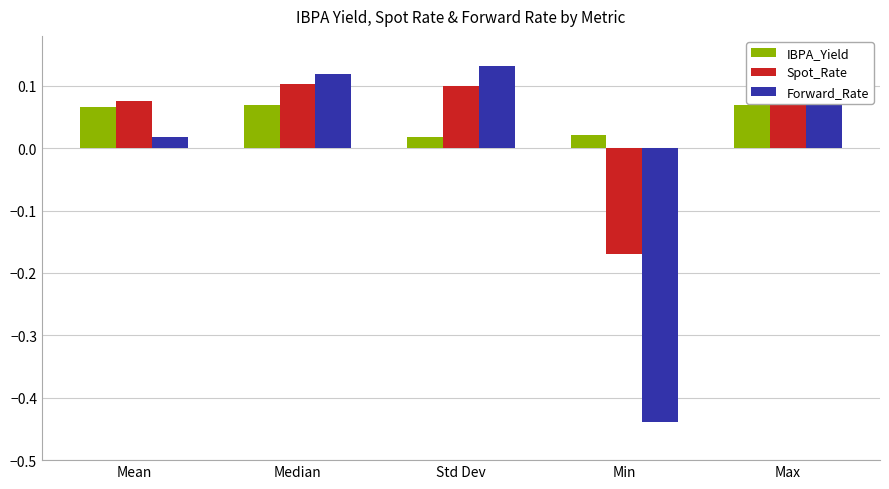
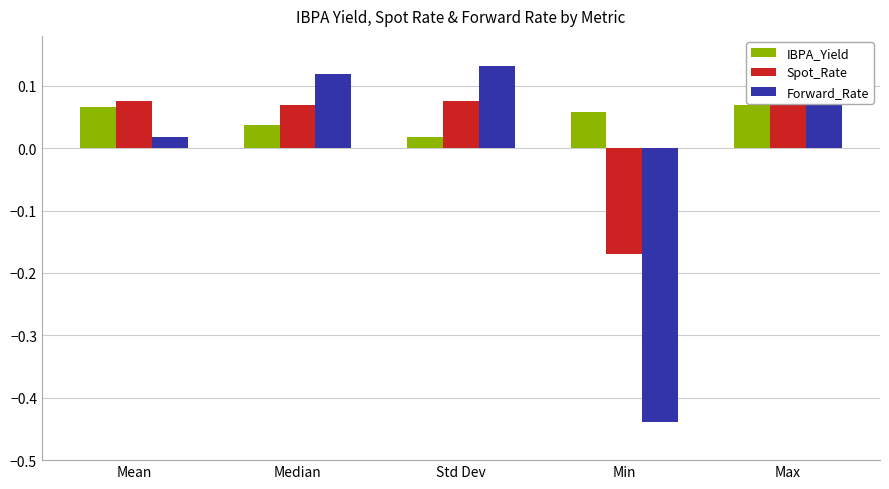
IBPA_Yield, Median: 0.07 -> 0.04
Spot_Rate, Median: 0.10 -> 0.07
Spot_Rate, Std Dev: 0.10 -> 0.08
IBPA_Yield, Min: 0.02 -> 0.06
